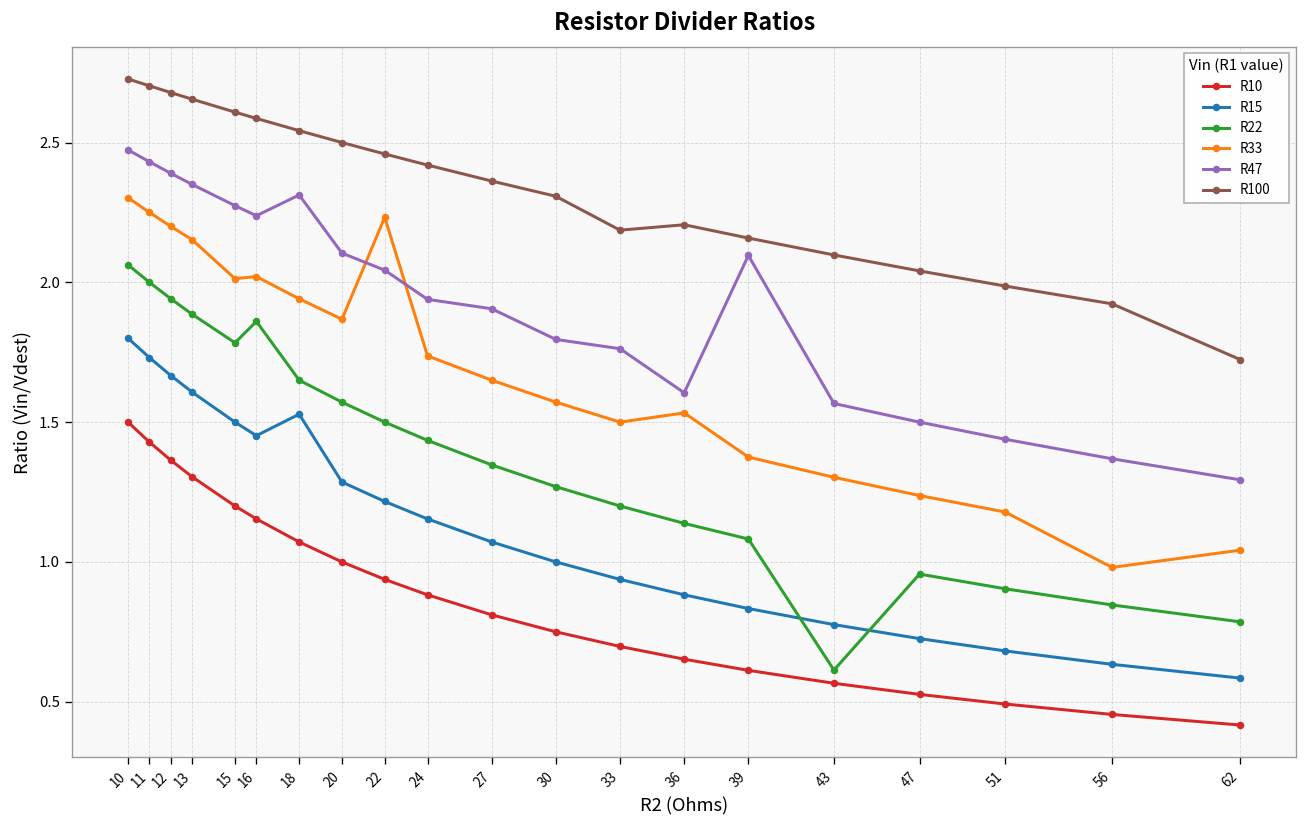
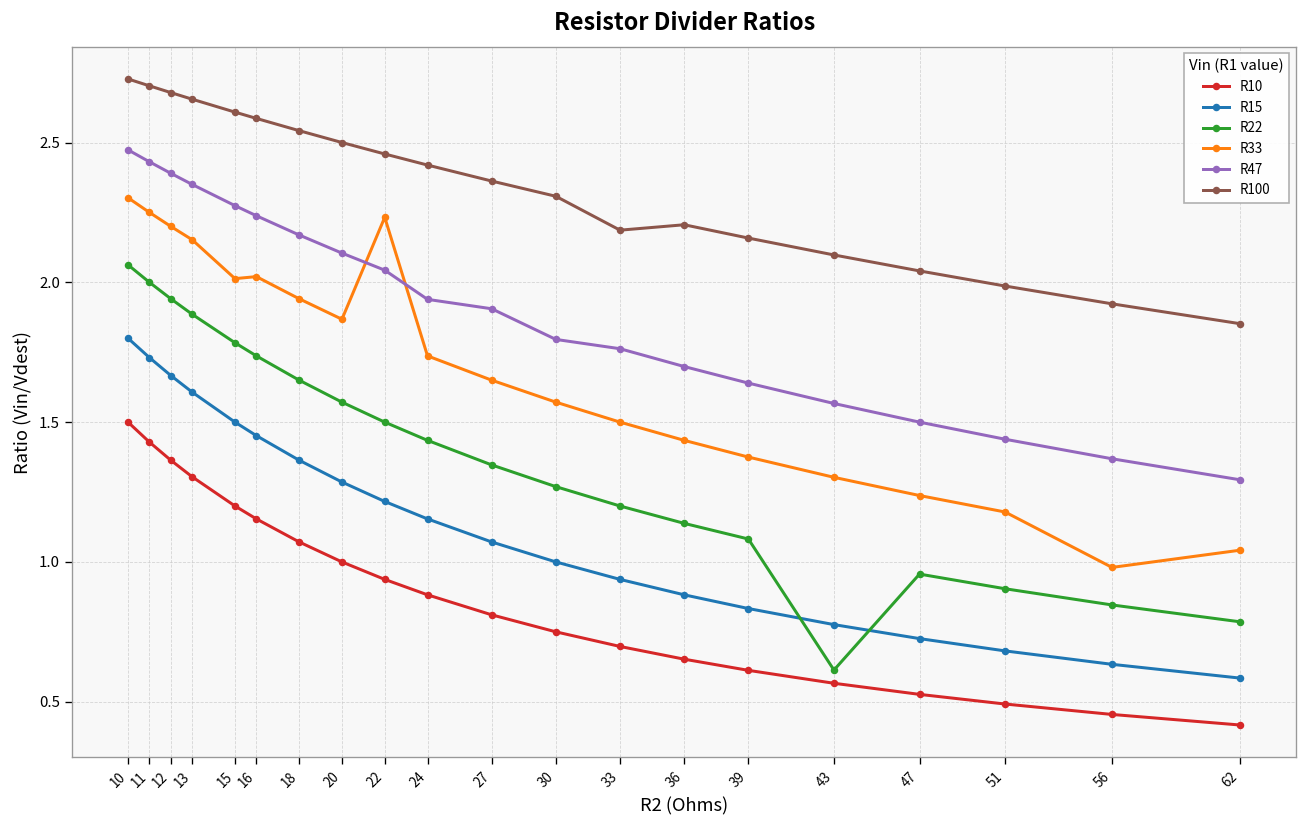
R22, 16: 1.86 -> 1.74
R15, 18: 1.53 -> 1.36
R47, 18: 2.31 -> 2.17
R33, 36: 1.53 -> 1.43
R47, 36: 1.60 -> 1.70
R47, 39: 2.10 -> 1.64
R100, 62: 1.72 -> 1.85
